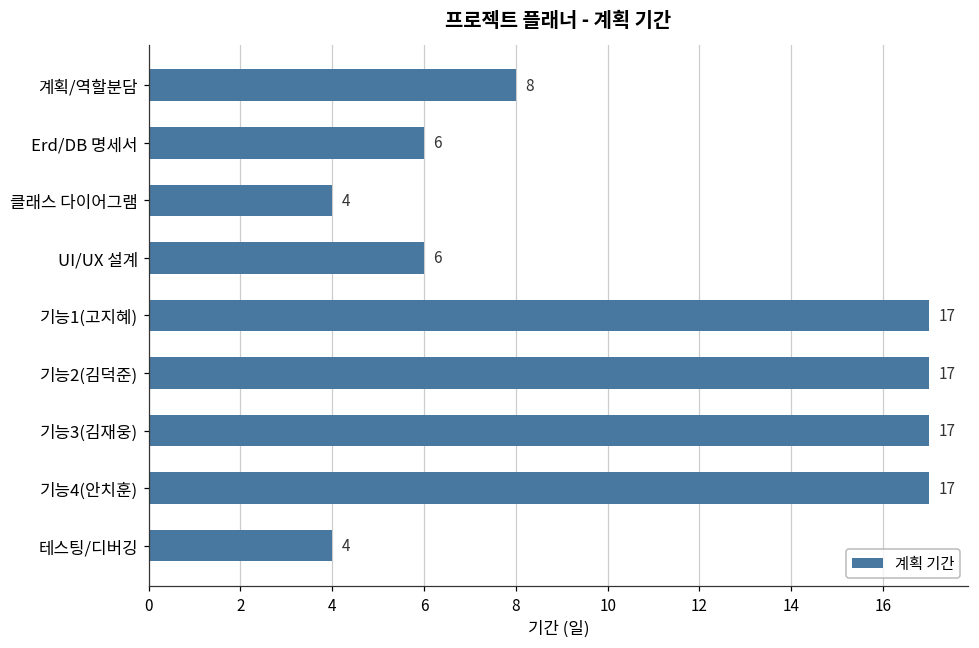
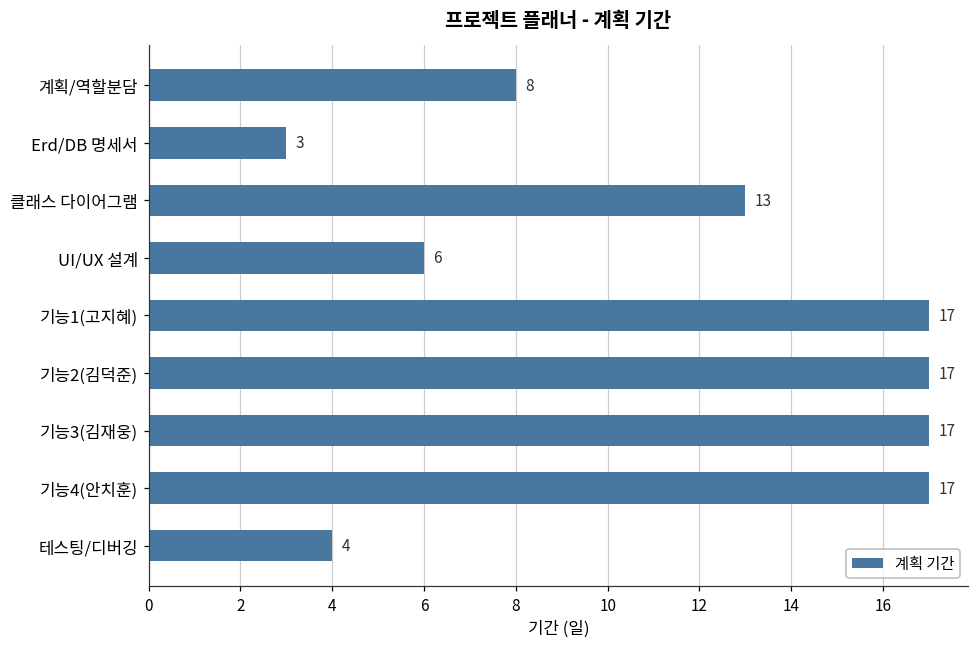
Erd/DB 명세서: 6 -> 3
클래스 다이어그램: 4 -> 13
